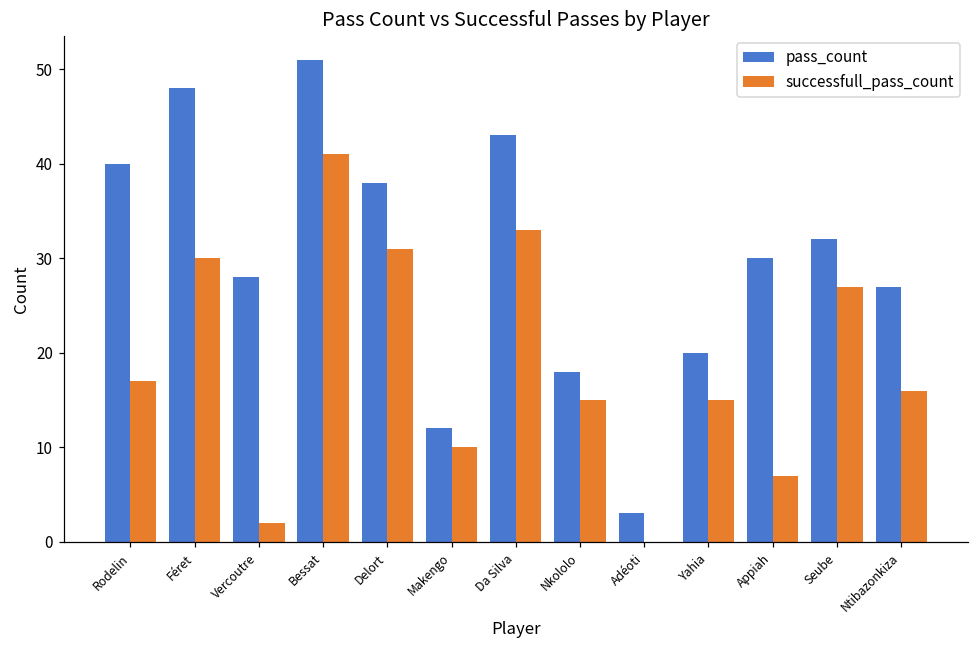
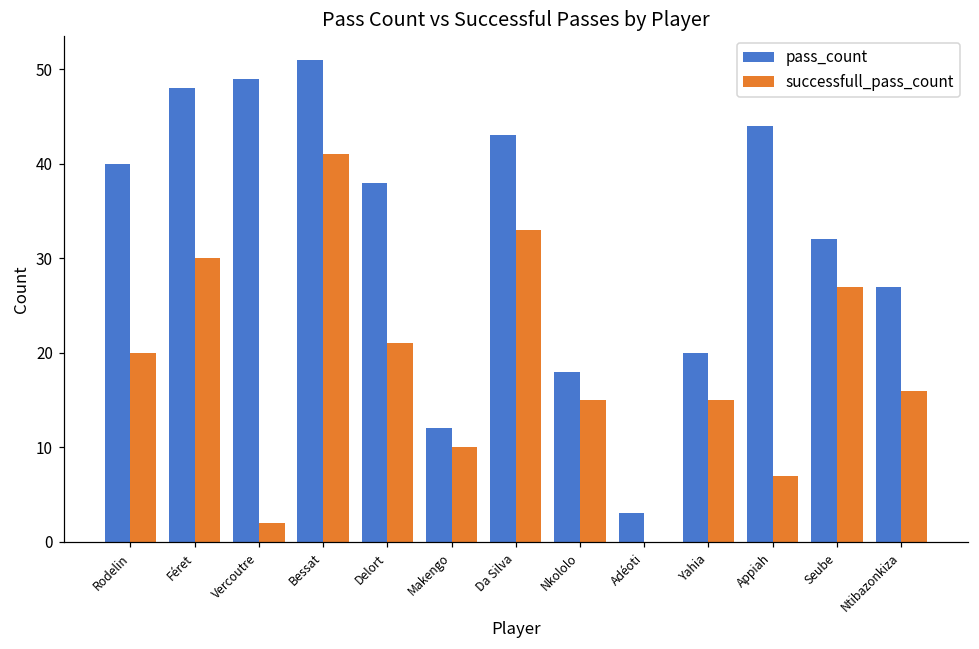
successfull_pass_count, Rodelin: 17 -> 20
pass_count, Vercoutre: 28 -> 49
successfull_pass_count, Delort: 31 -> 21
pass_count, Appiah: 30 -> 44
